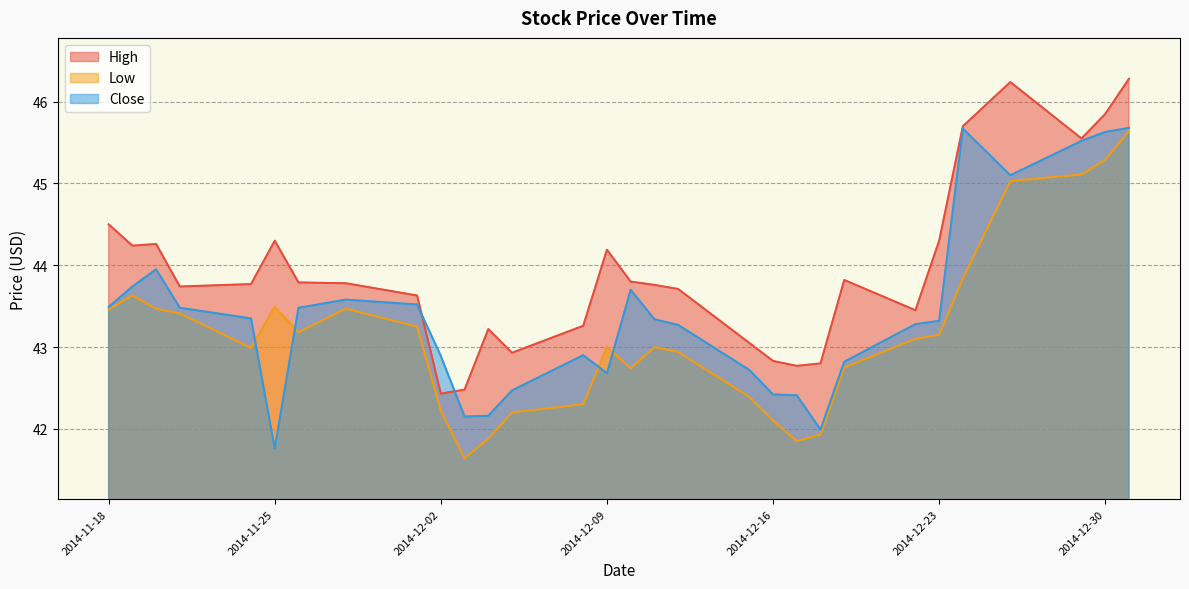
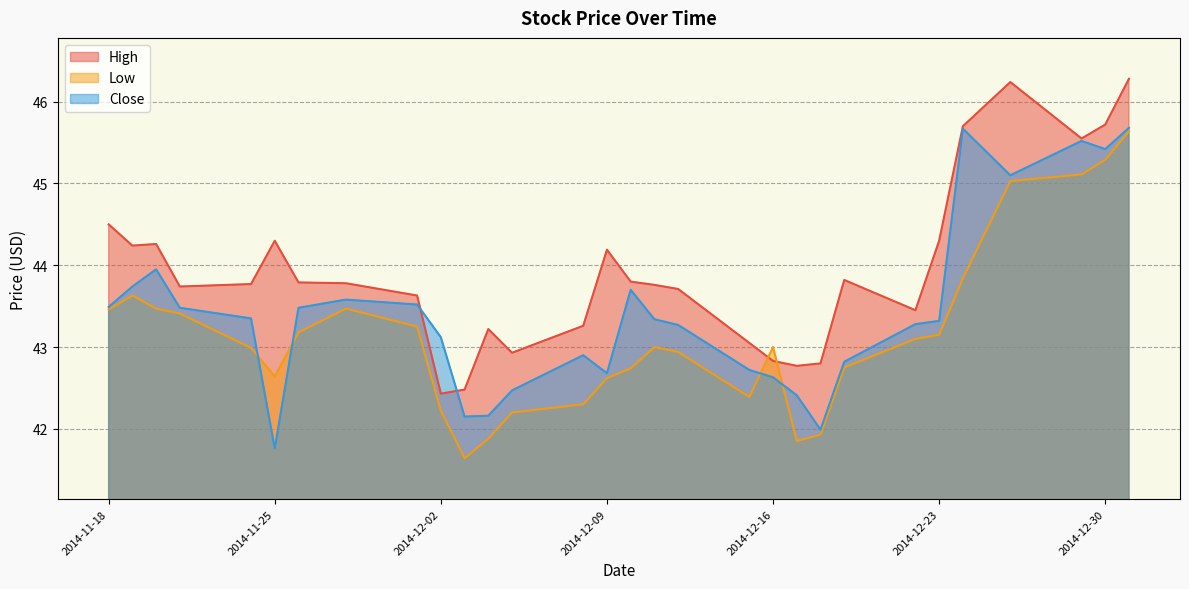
Low, 2014-11-25: 43.5 -> 42.6
Close, 2014-12-02: 42.9 -> 43.1
Low, 2014-12-09: 43.0 -> 42.6
Low, 2014-12-16: 42.1 -> 43.0
Close, 2014-12-16: 42.4 -> 42.6
High, 2014-12-30: 45.9 -> 45.7
Close, 2014-12-30: 45.6 -> 45.4
